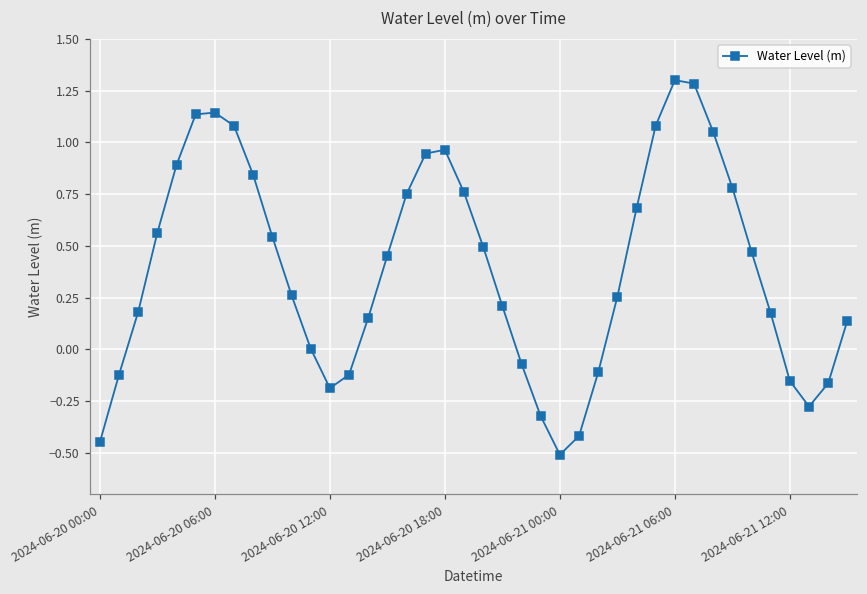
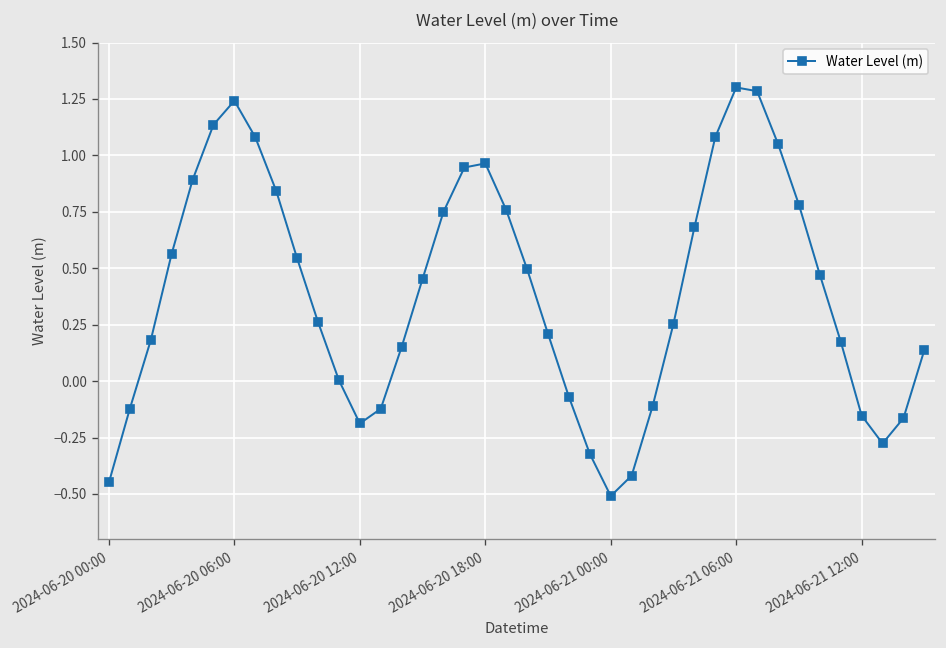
2024-06-20 06:00: 1.14 -> 1.24
